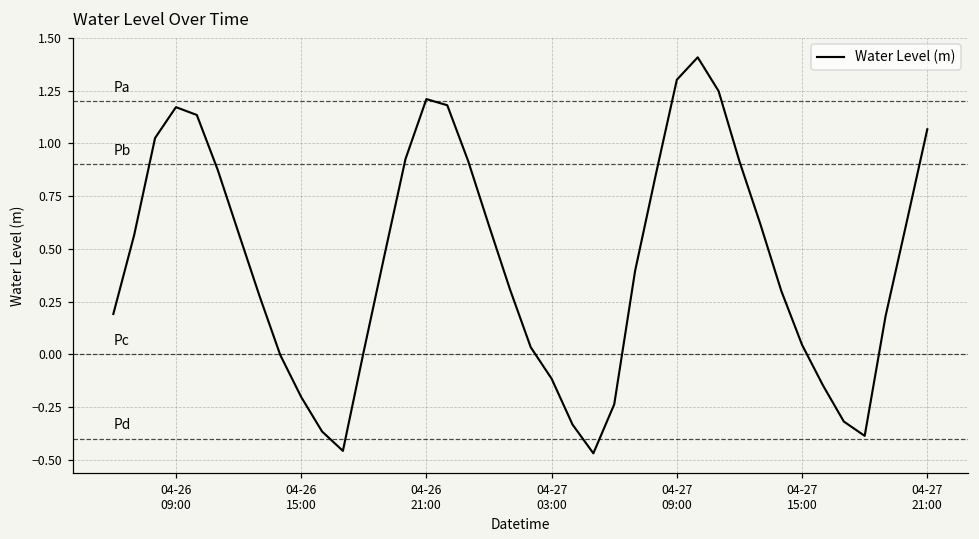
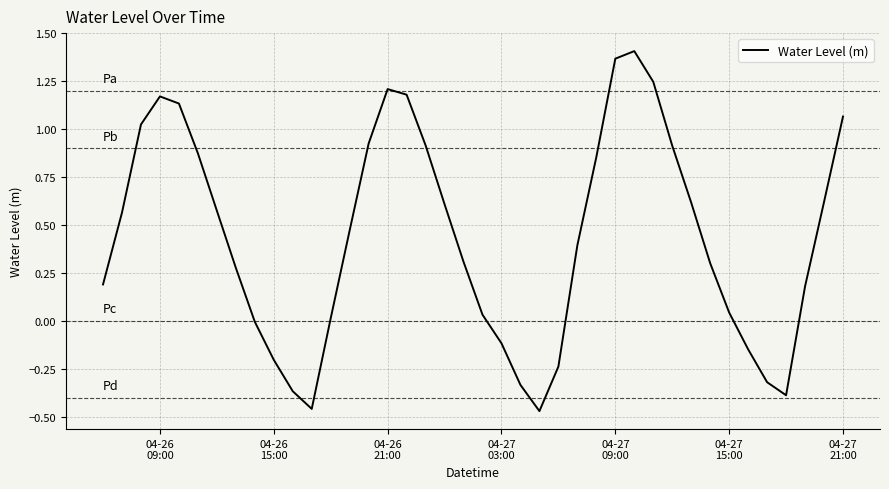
04-27 09:00: 1.30 -> 1.37
